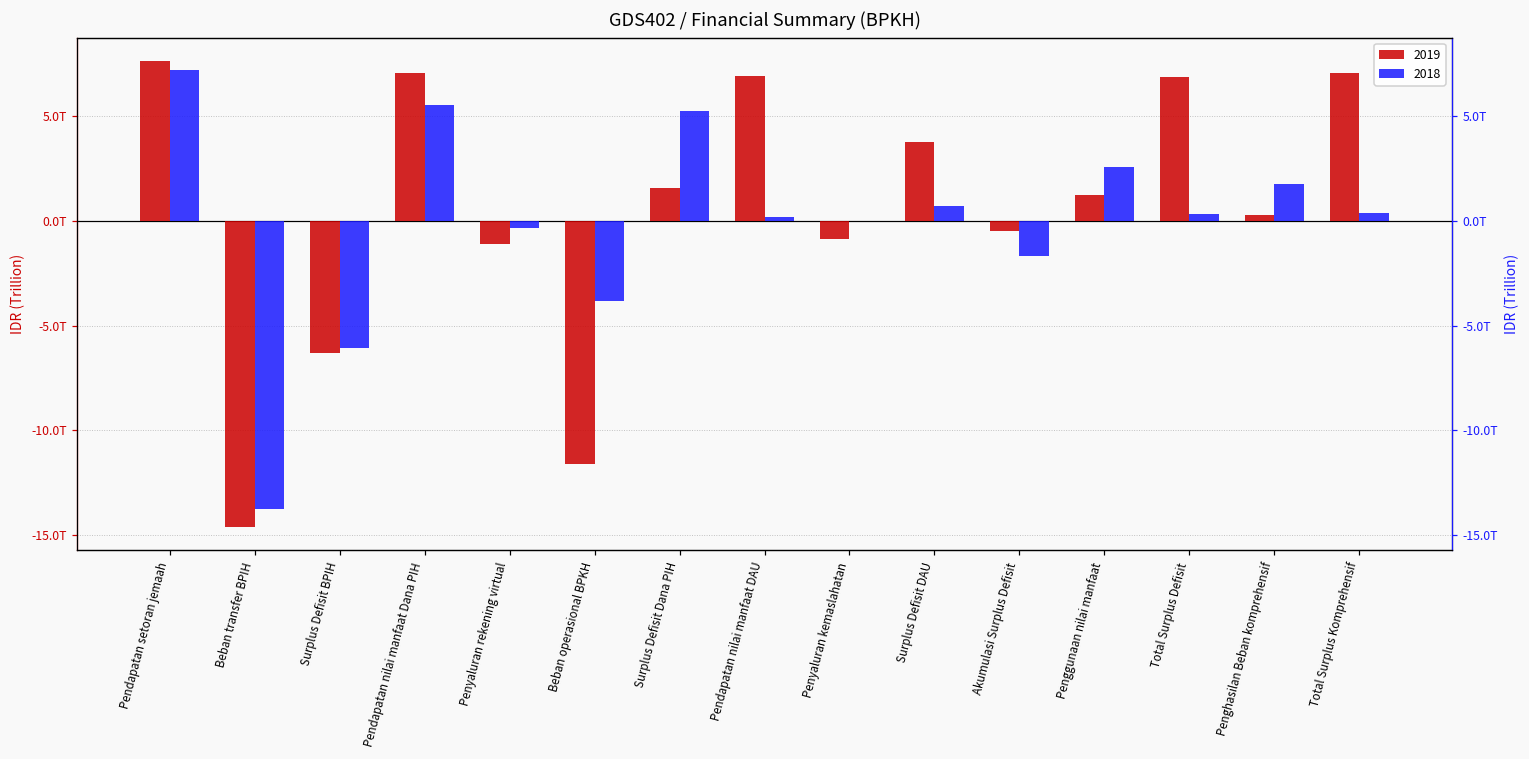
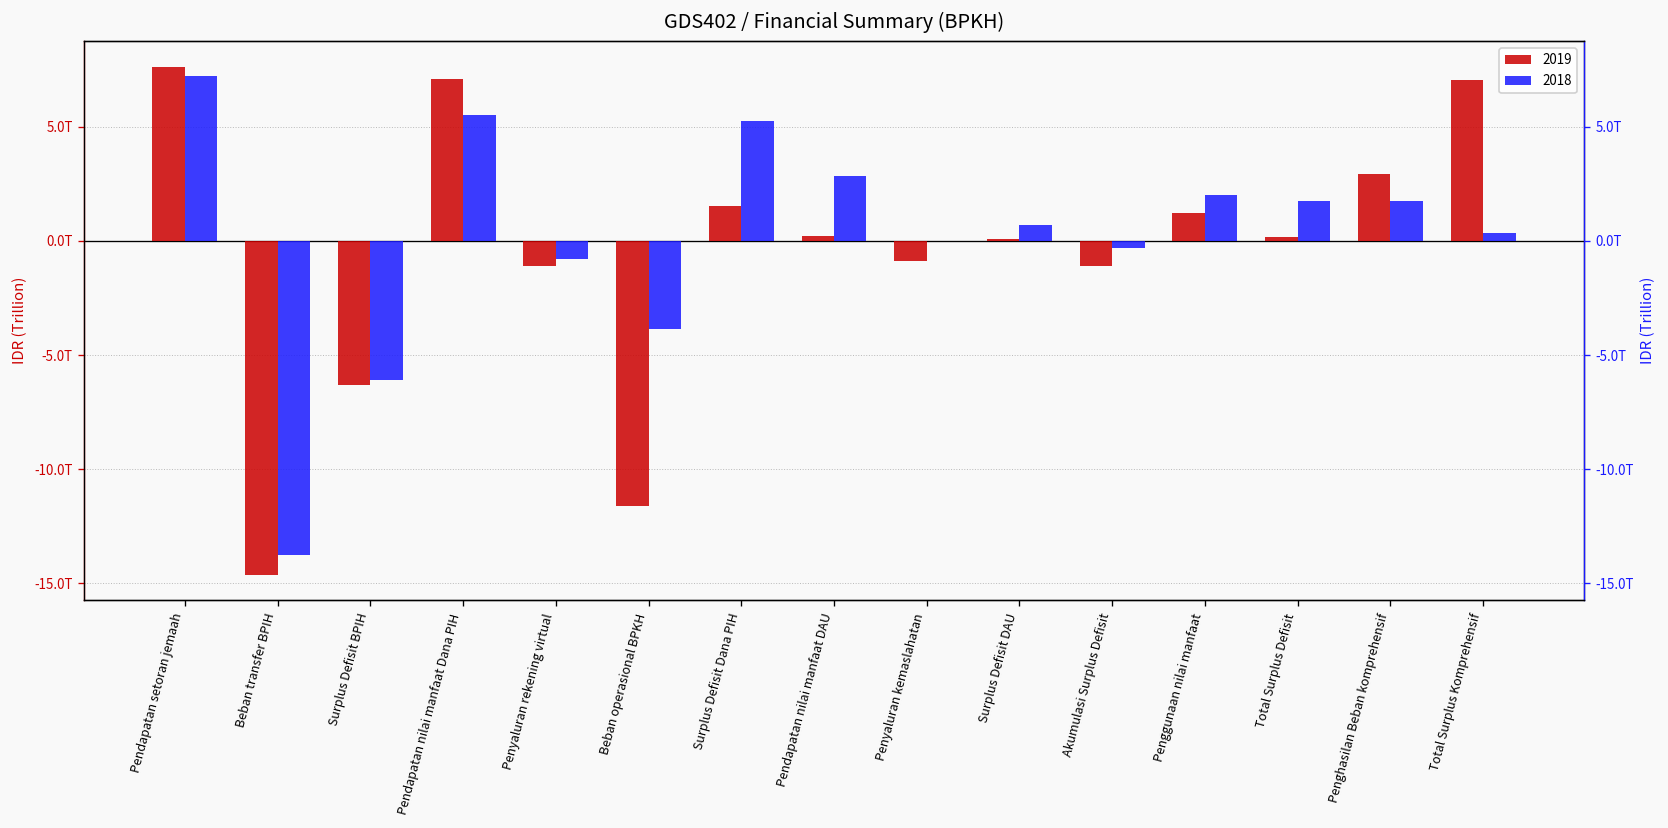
2018, Penyaluran rekening virtual: -0.3T -> -0.8T
2019, Pendapatan nilai manfaat DAU: 6.9T -> 0.2T
2018, Pendapatan nilai manfaat DAU: 0.2T -> 2.8T
2019, Surplus Defisit DAU: 3.8T -> 0.1T
2019, Akumulasi Surplus Defisit: -0.5T -> -1.1T
2018, Akumulasi Surplus Defisit: -1.7T -> -0.3T
2018, Penggunaan nilai manfaat: 2.6T -> 2.0T
2019, Total Surplus Defisit: 6.9T -> 0.2T
2018, Total Surplus Defisit: 0.3T -> 1.7T
2019, Penghasilan Beban komprehensif: 0.3T -> 2.9T
